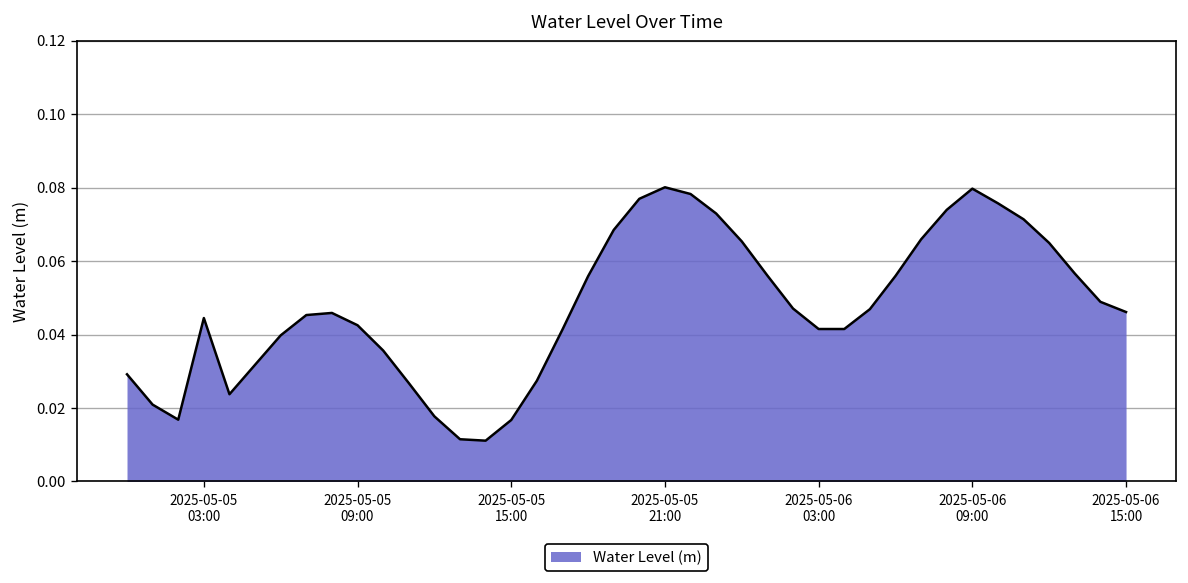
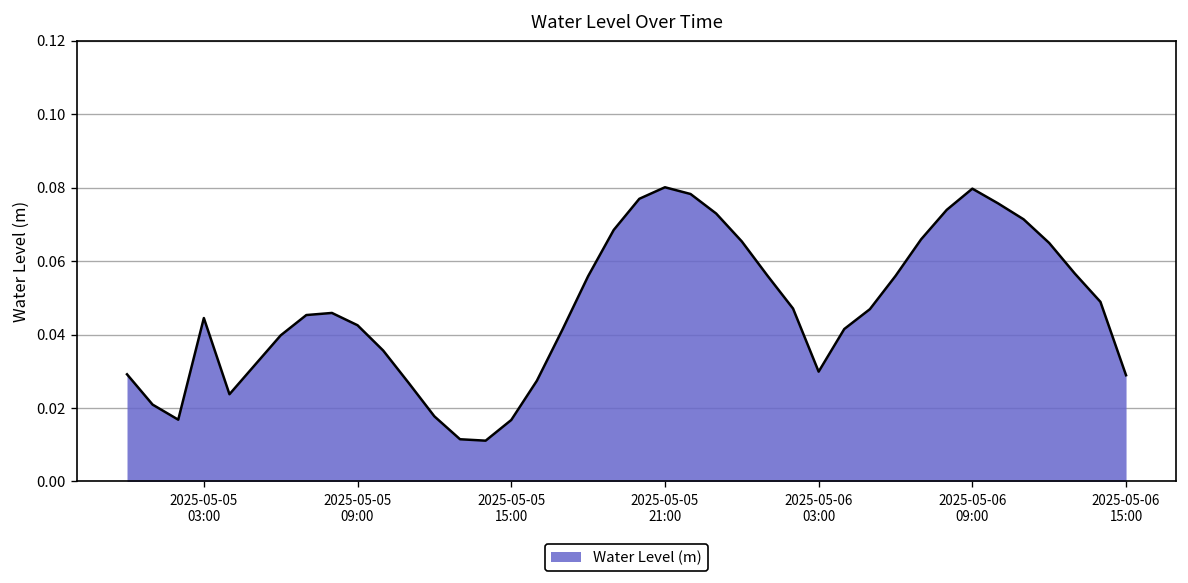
2025-05-06 03:00: 0.041 -> 0.030
2025-05-06 15:00: 0.046 -> 0.029
